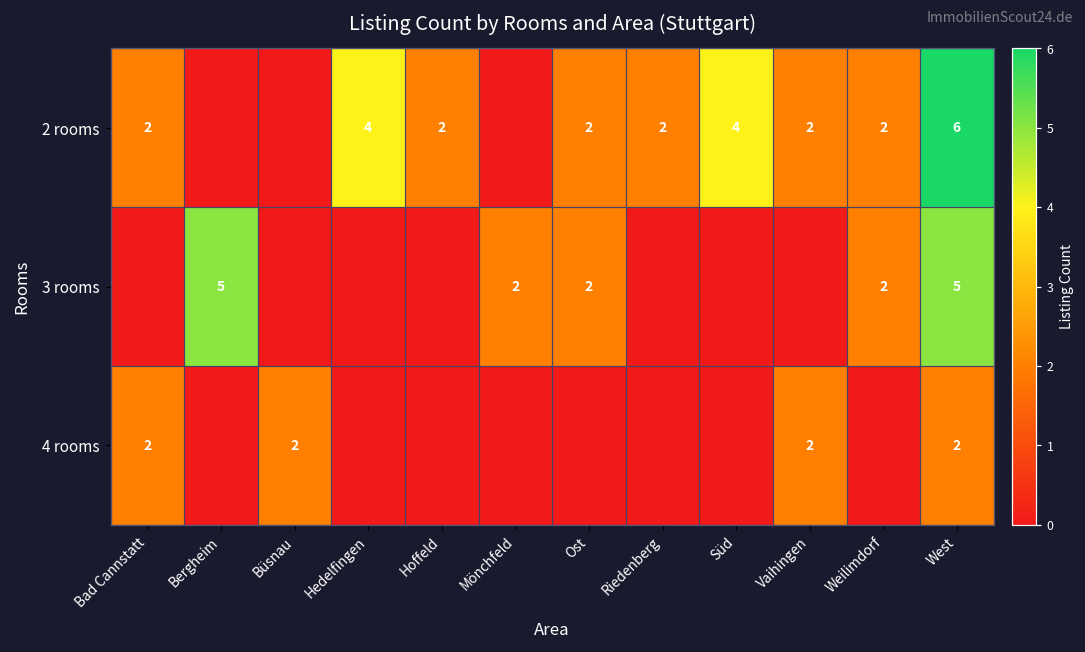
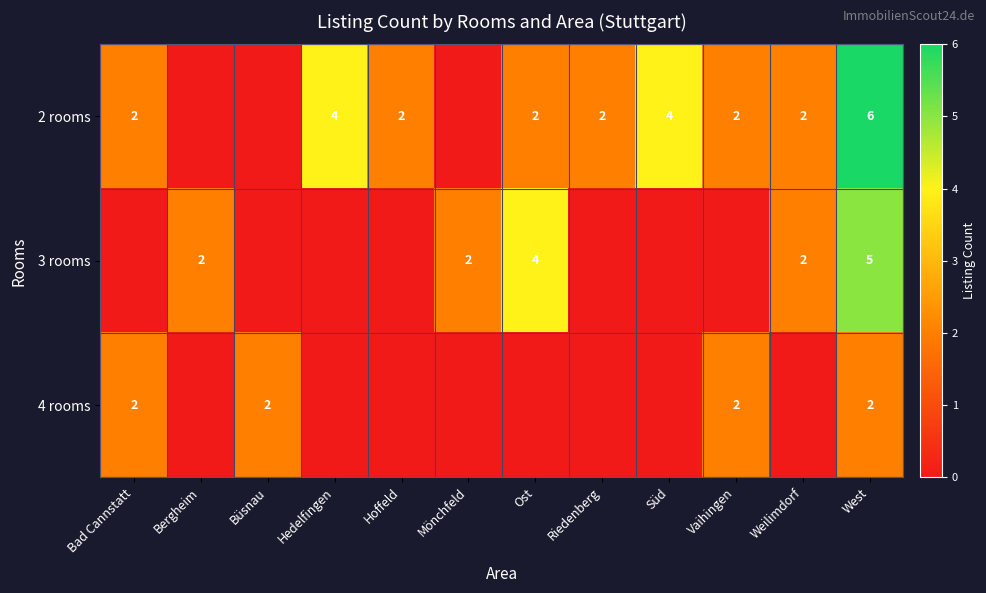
3 rooms, Bergheim: 5 -> 2
3 rooms, Ost: 2 -> 4
